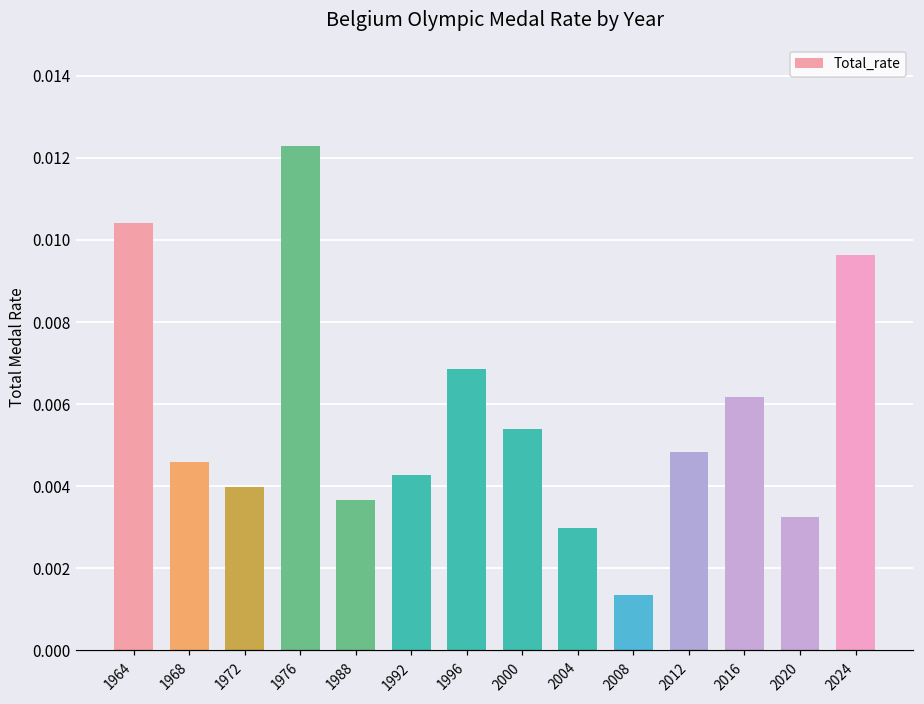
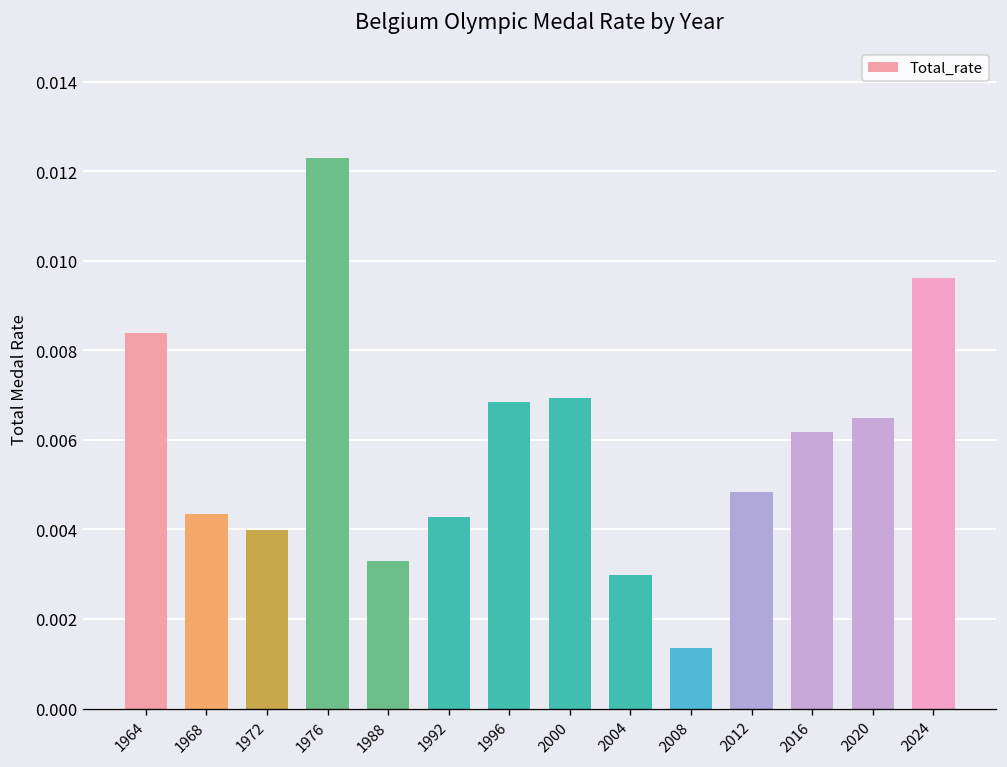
1964: 0.0104 -> 0.0084
1968: 0.0046 -> 0.0044
1988: 0.0037 -> 0.0033
2000: 0.0054 -> 0.0069
2020: 0.0032 -> 0.0065
